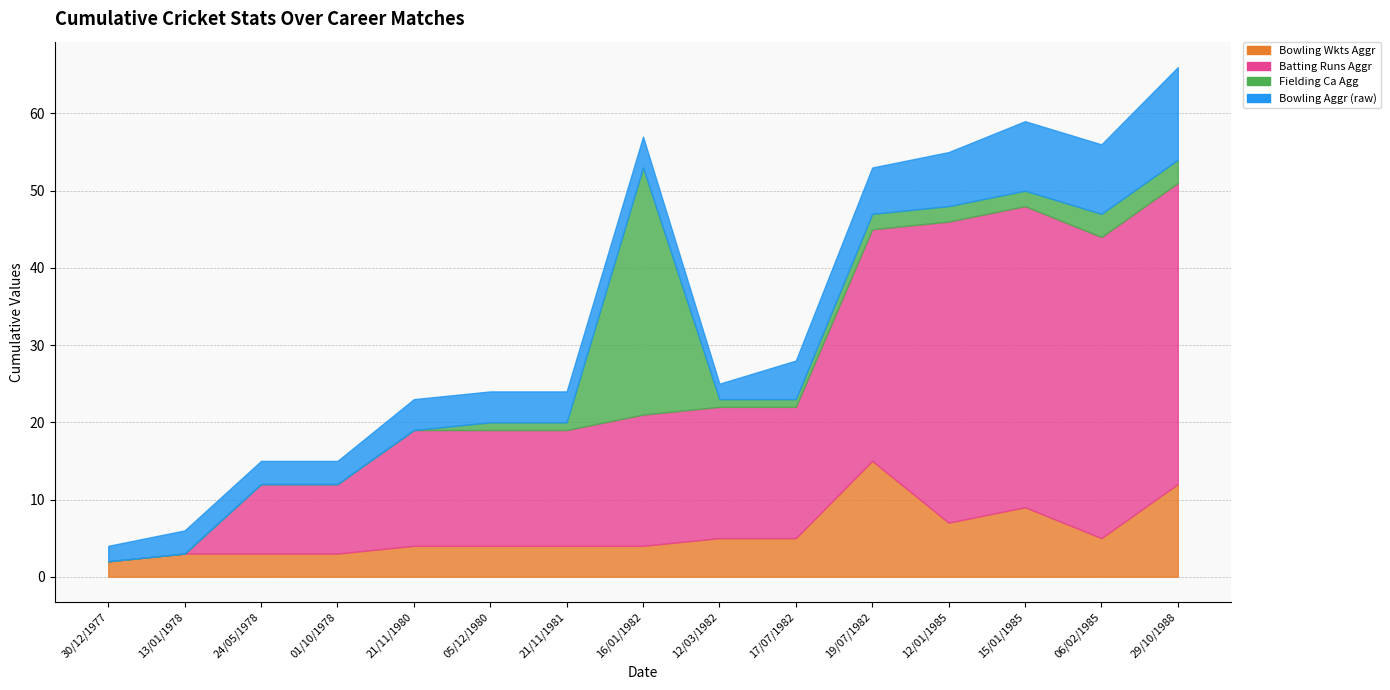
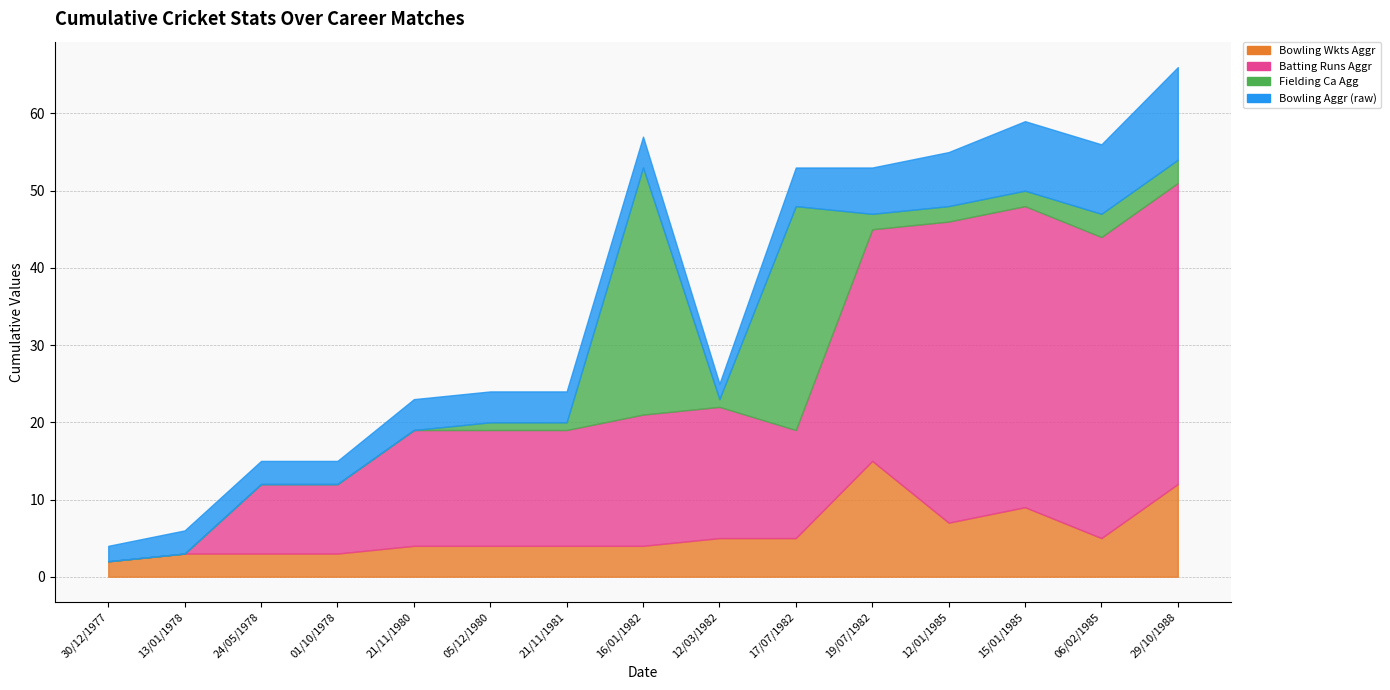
Batting Runs Aggr, 17/07/1982: 17 -> 14
Fielding Ca Agg, 17/07/1982: 1 -> 29
